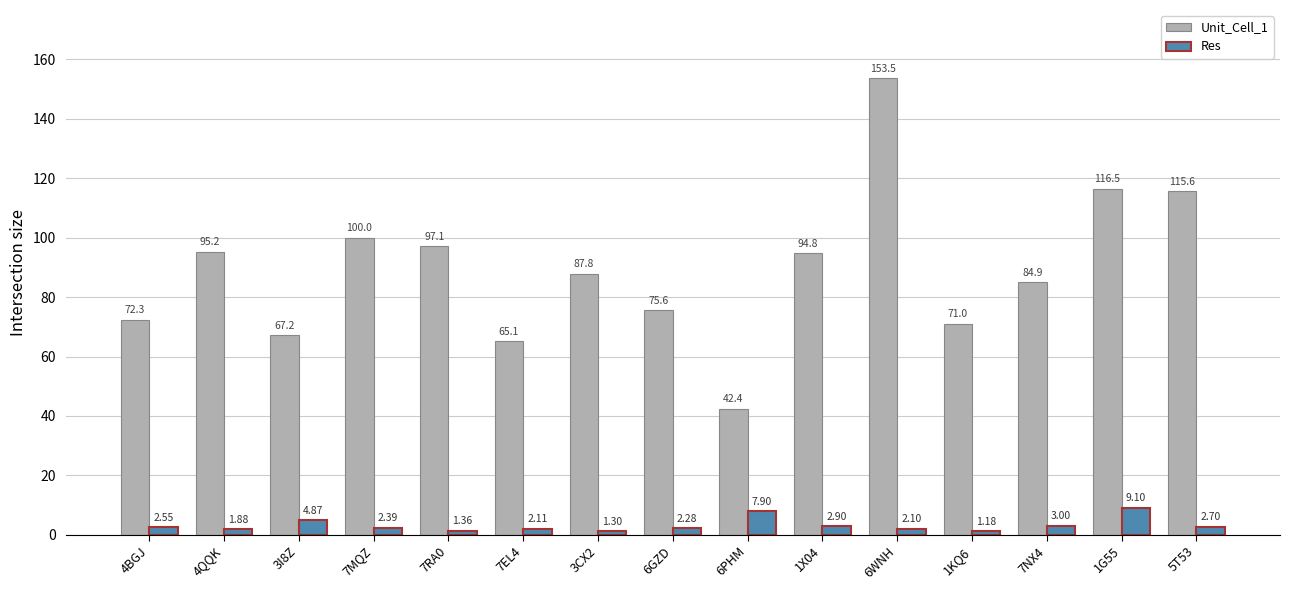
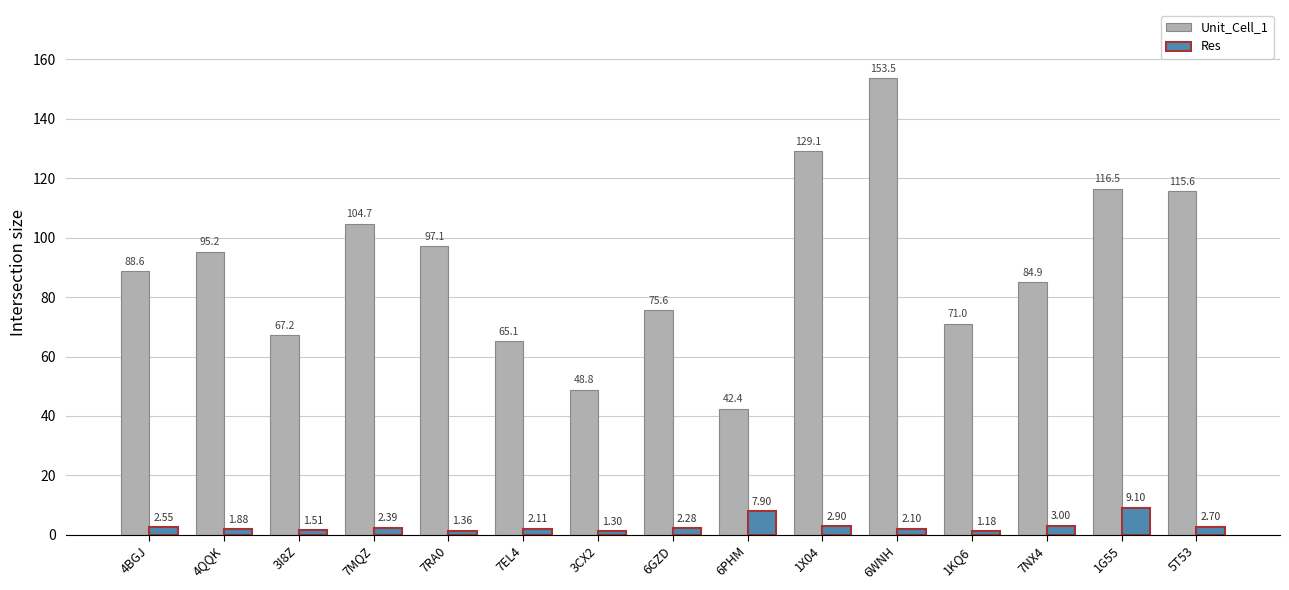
Unit_Cell_1, 4BGJ: 72.3 -> 88.6
Res, 3I8Z: 4.87 -> 1.51
Unit_Cell_1, 7MQZ: 100.0 -> 104.7
Unit_Cell_1, 3CX2: 87.8 -> 48.8
Unit_Cell_1, 1X04: 94.8 -> 129.1
